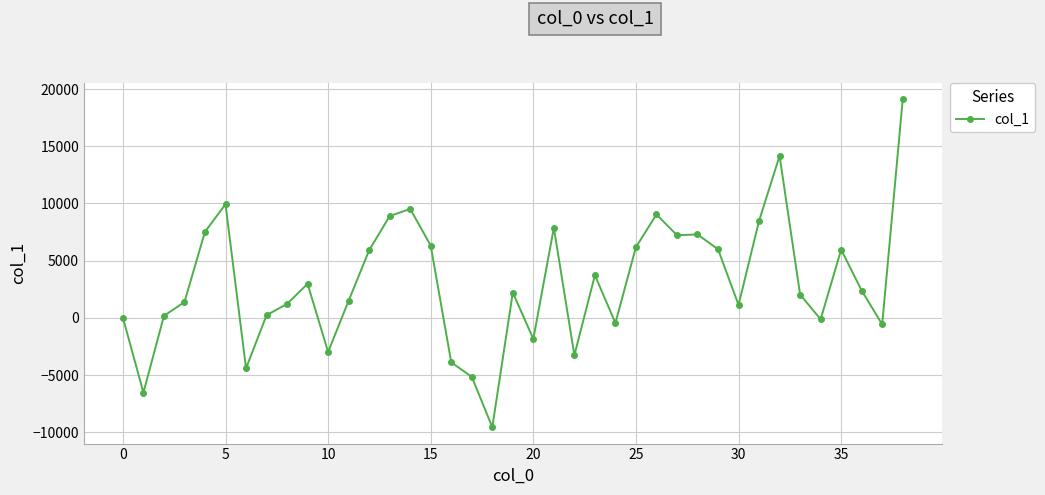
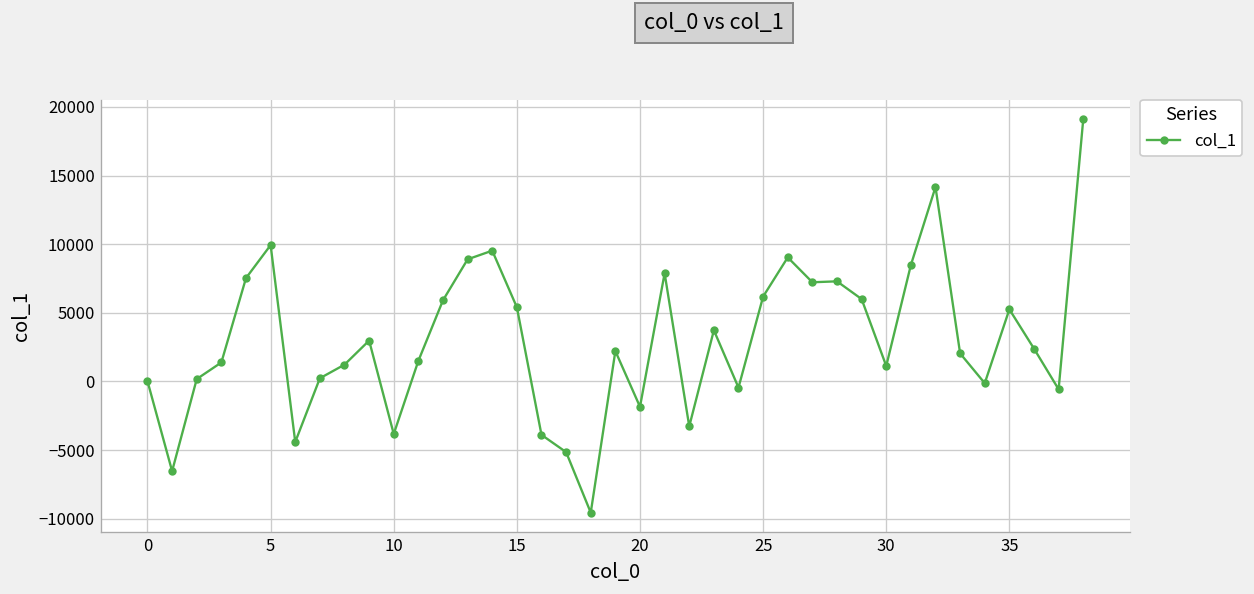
10: -3000 -> -3800
15: 6300 -> 5400
35: 6000 -> 5300
